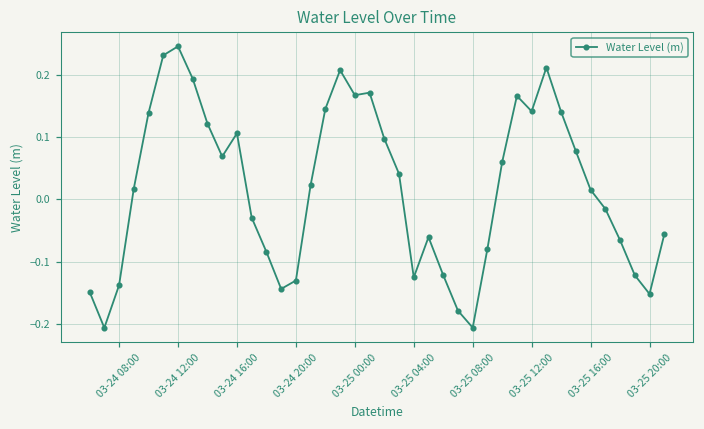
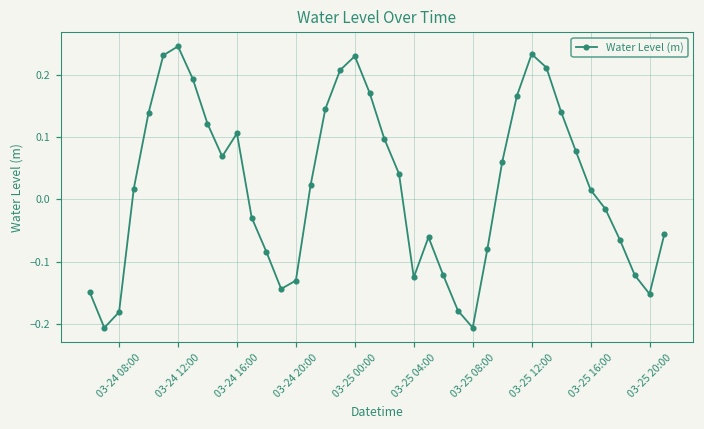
03-24 08:00: -0.14 -> -0.18
03-25 00:00: 0.17 -> 0.23
03-25 12:00: 0.14 -> 0.23
